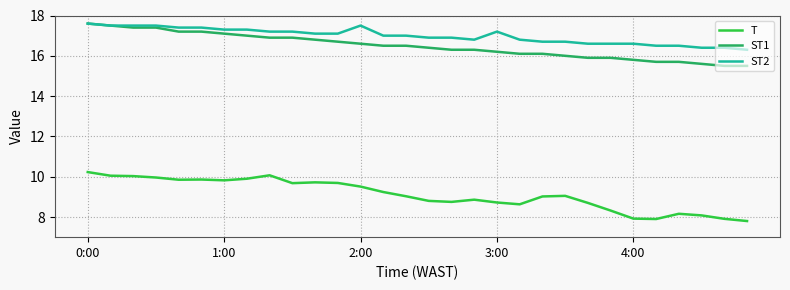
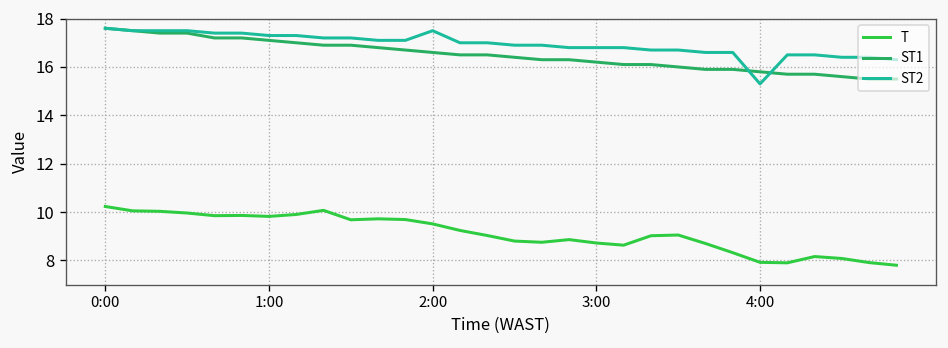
ST2, 3:00: 17.2 -> 16.8
ST2, 4:00: 16.6 -> 15.3
